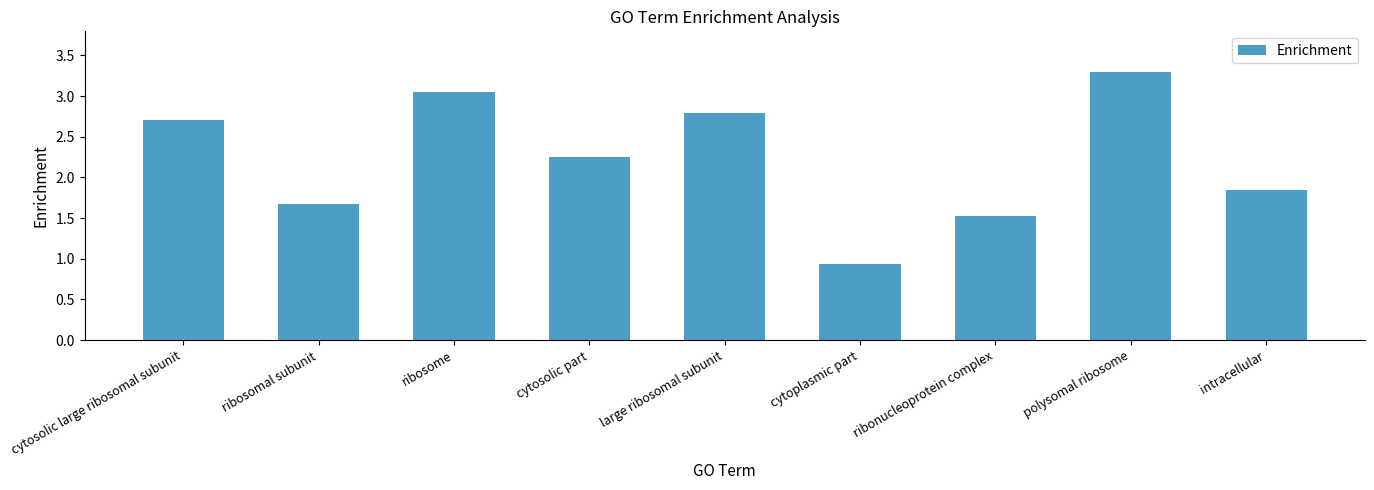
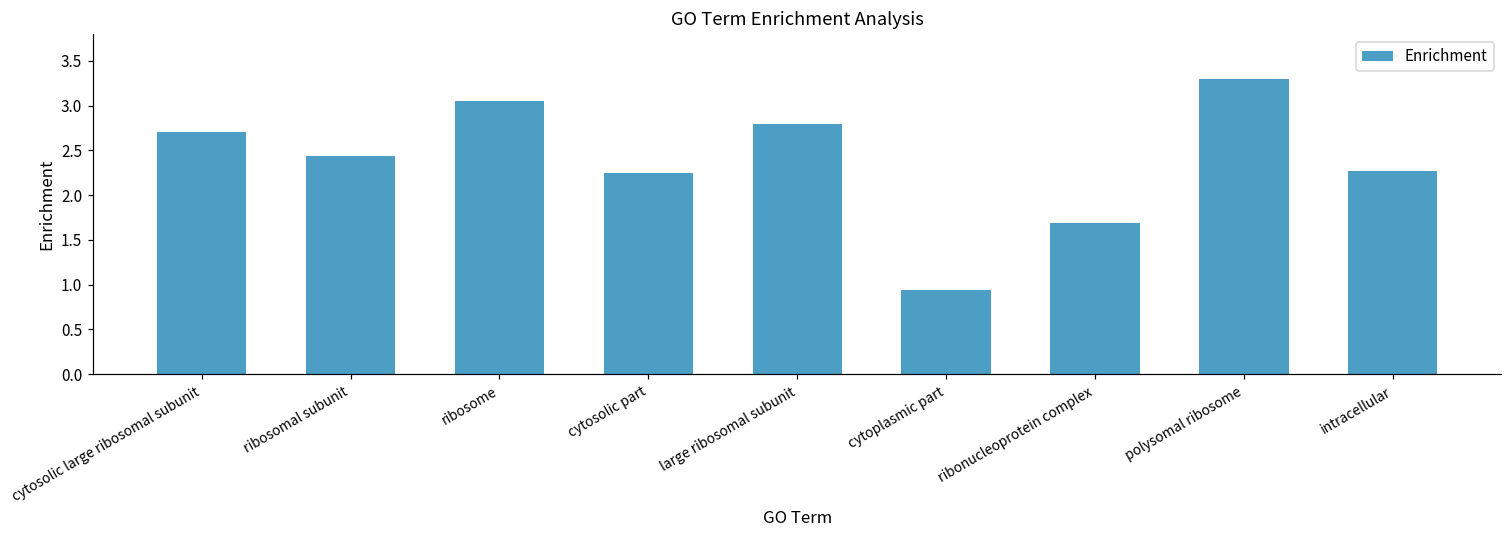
ribosomal subunit: 1.7 -> 2.4
ribonucleoprotein complex: 1.5 -> 1.7
intracellular: 1.8 -> 2.3
